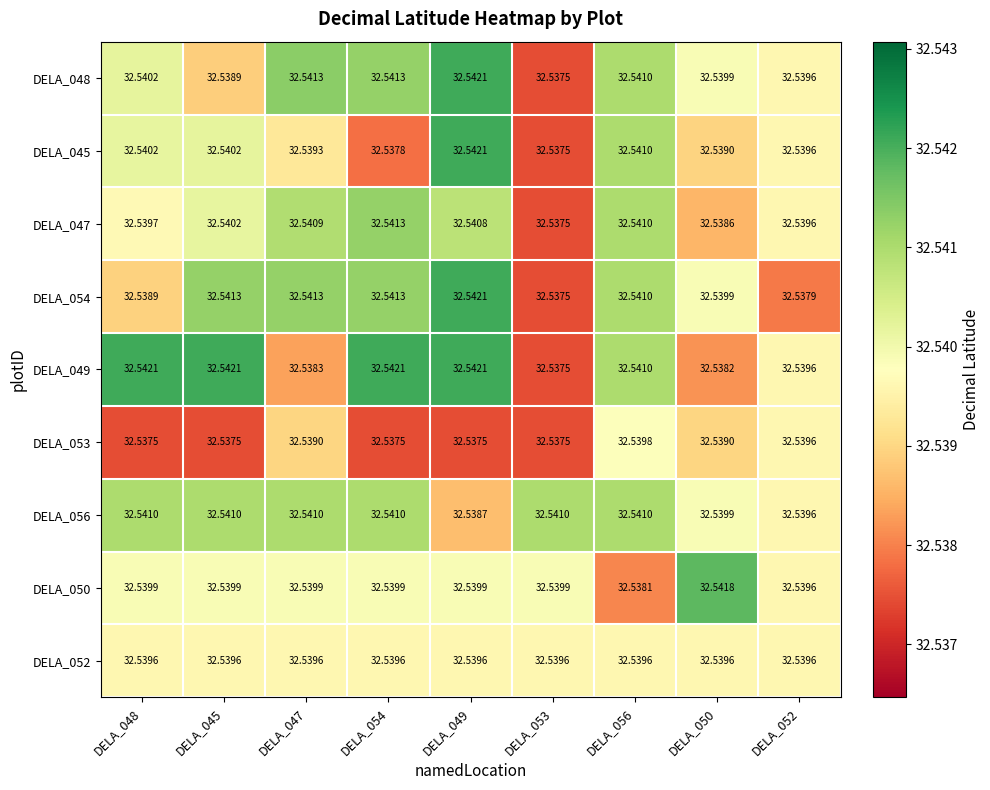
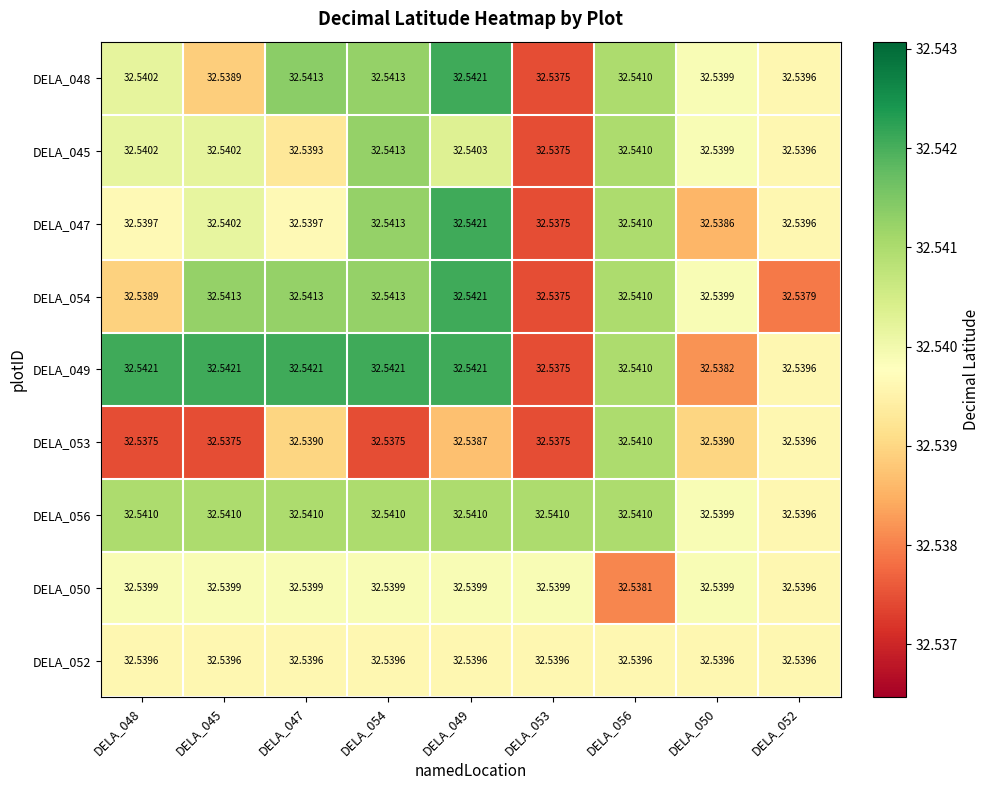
DELA_045, DELA_054: 32.5378 -> 32.5413
DELA_045, DELA_049: 32.5421 -> 32.5403
DELA_045, DELA_050: 32.5390 -> 32.5399
DELA_047, DELA_047: 32.5409 -> 32.5397
DELA_047, DELA_049: 32.5408 -> 32.5421
DELA_049, DELA_047: 32.5383 -> 32.5421
DELA_053, DELA_049: 32.5375 -> 32.5387
DELA_053, DELA_056: 32.5398 -> 32.5410
DELA_056, DELA_049: 32.5387 -> 32.5410
DELA_050, DELA_050: 32.5418 -> 32.5399
